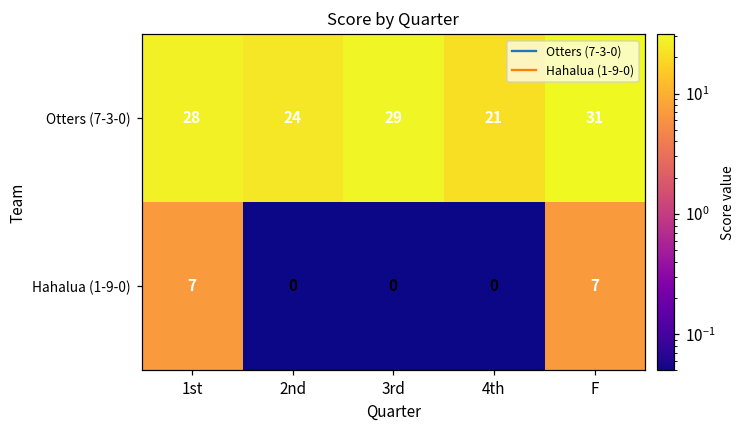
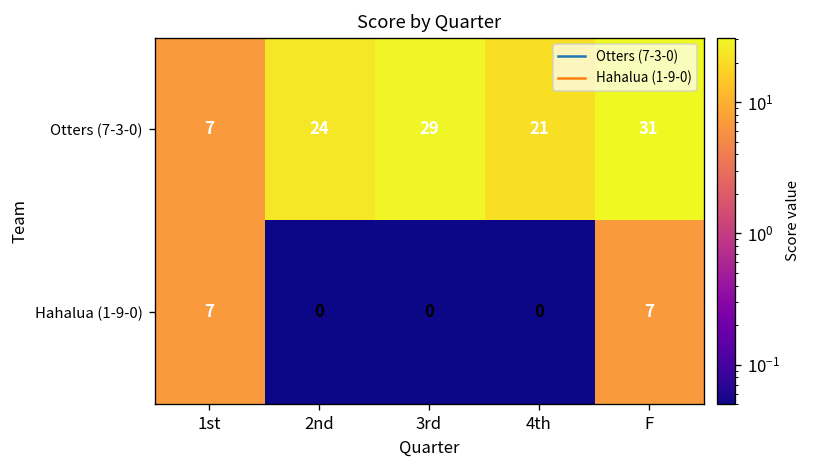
Otters (7-3-0), 1st: 28 -> 7
